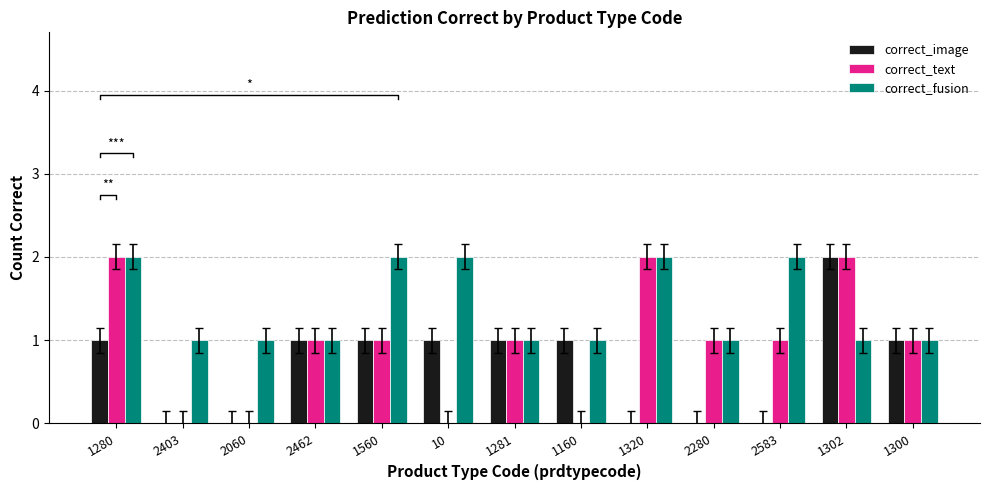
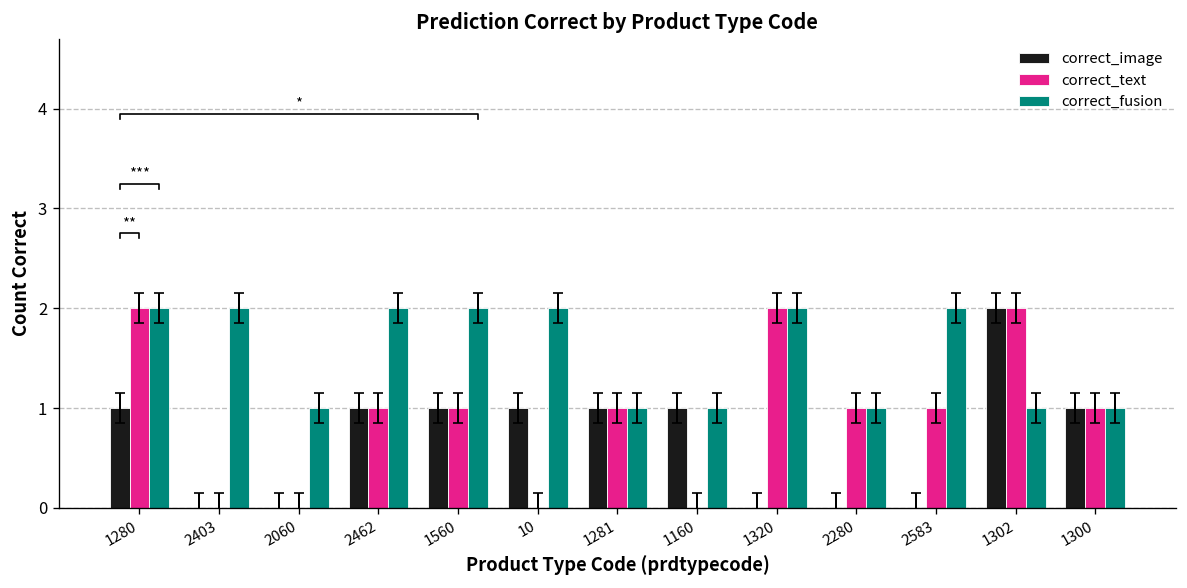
correct_fusion, 2403: 1 -> 2
correct_fusion, 2462: 1 -> 2
